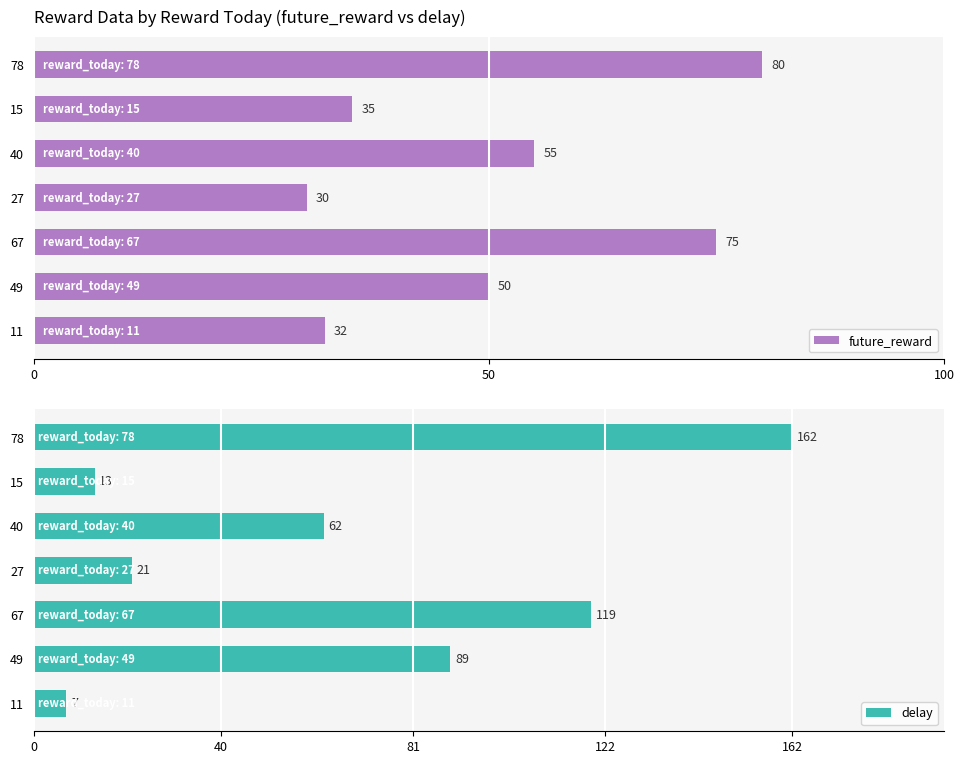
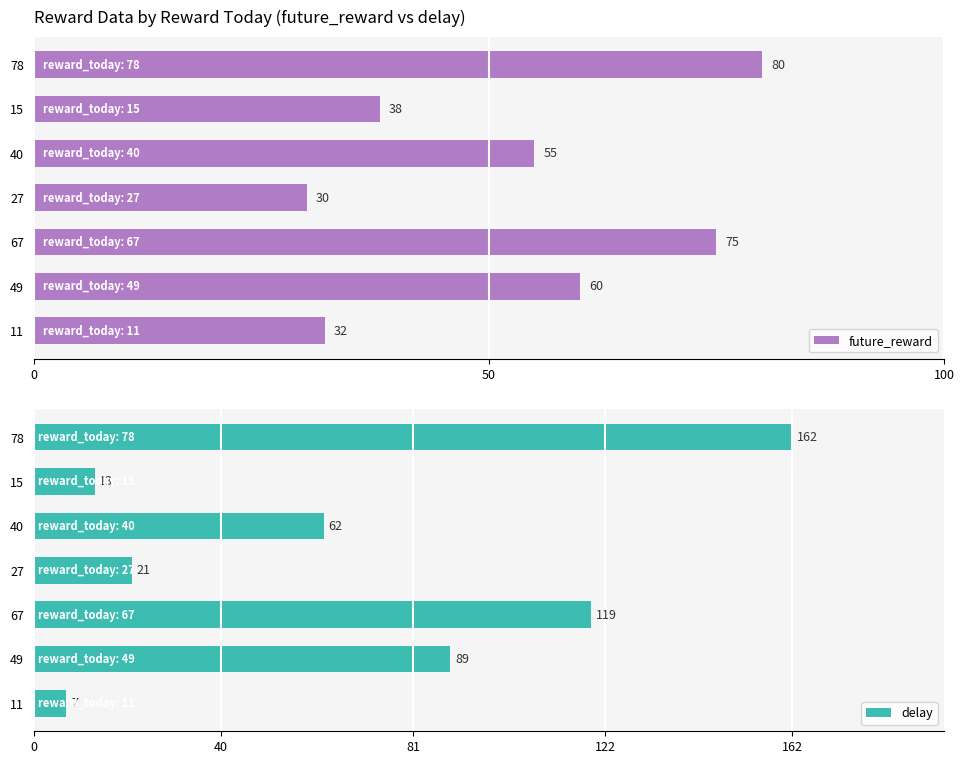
Reward Data by Reward Today (future_reward vs delay), 15: 35 -> 38
Reward Data by Reward Today (future_reward vs delay), 49: 50 -> 60
